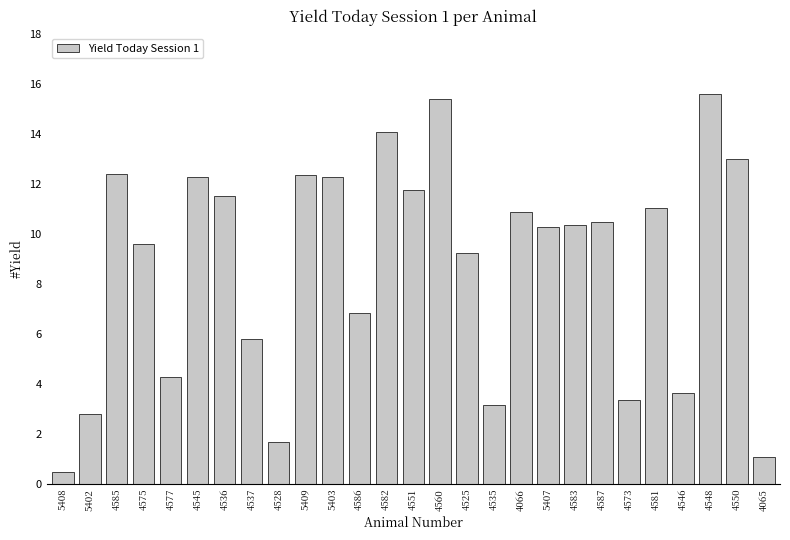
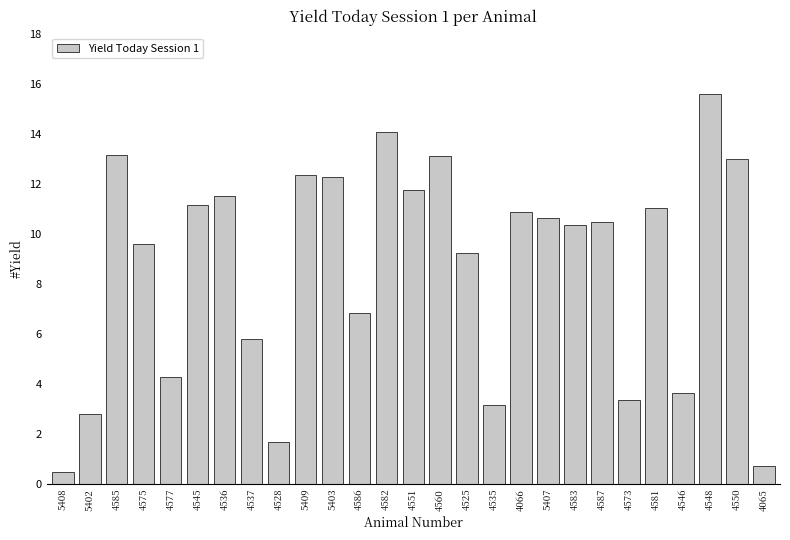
4585: 12.4 -> 13.2
4545: 12.3 -> 11.1
4560: 15.4 -> 13.1
5407: 10.3 -> 10.6
4065: 1.1 -> 0.7
